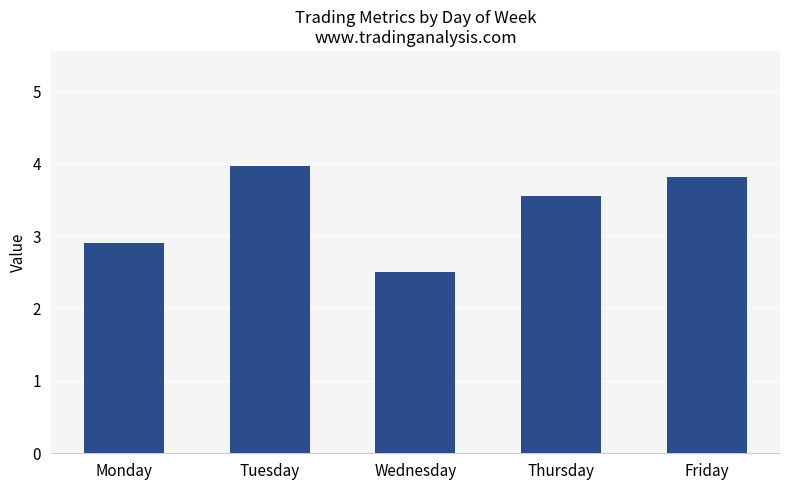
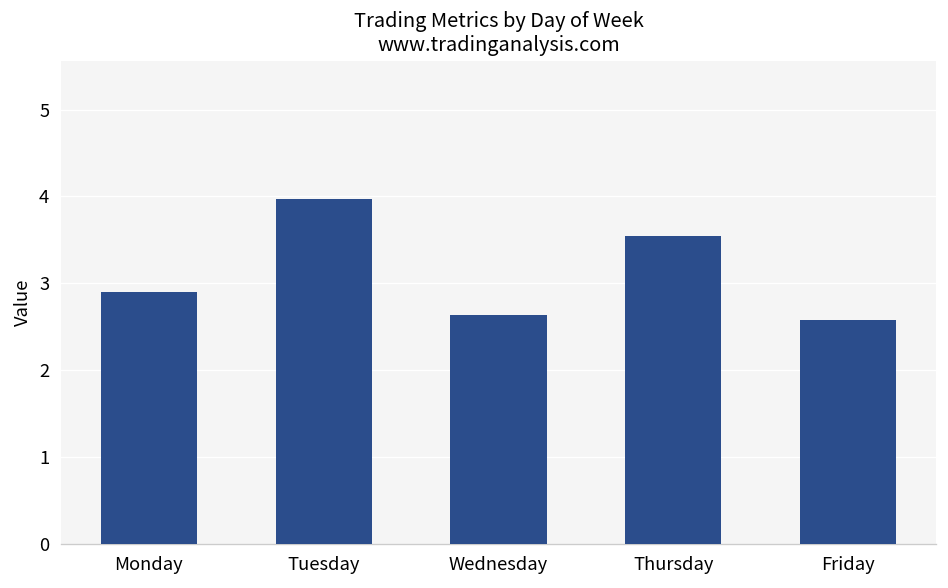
Wednesday: 2.5 -> 2.6
Friday: 3.8 -> 2.6
